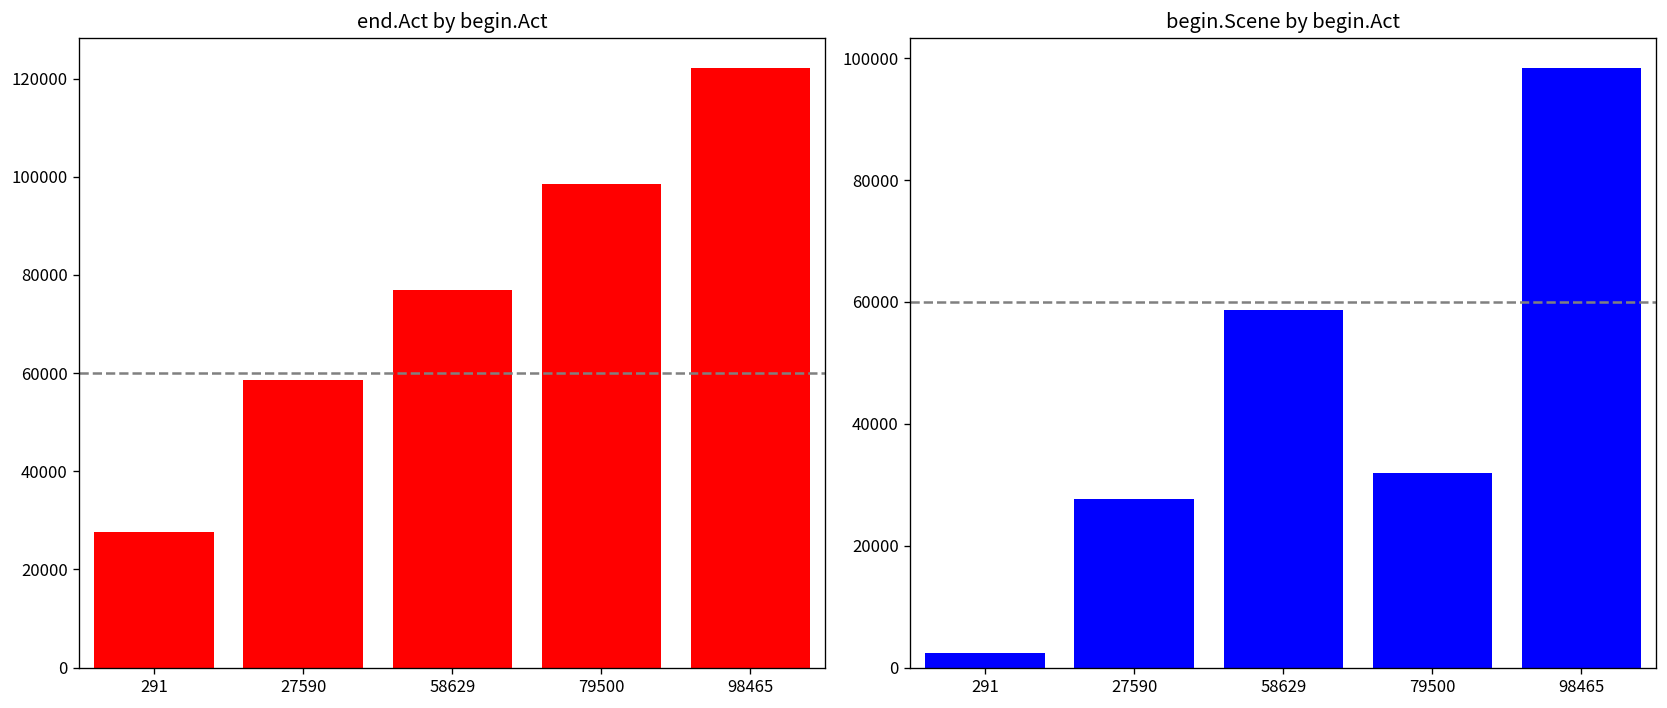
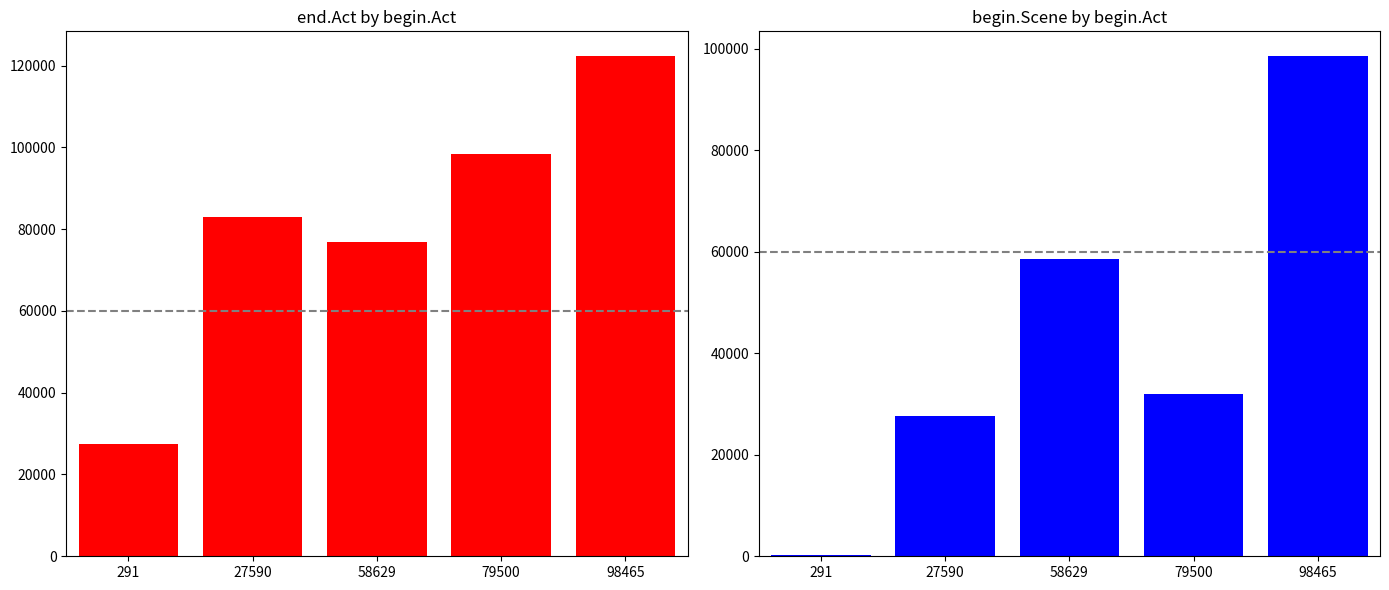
end.Act by begin.Act, 27590: 59000 -> 83000
begin.Scene by begin.Act, 291: 2000 -> 0
